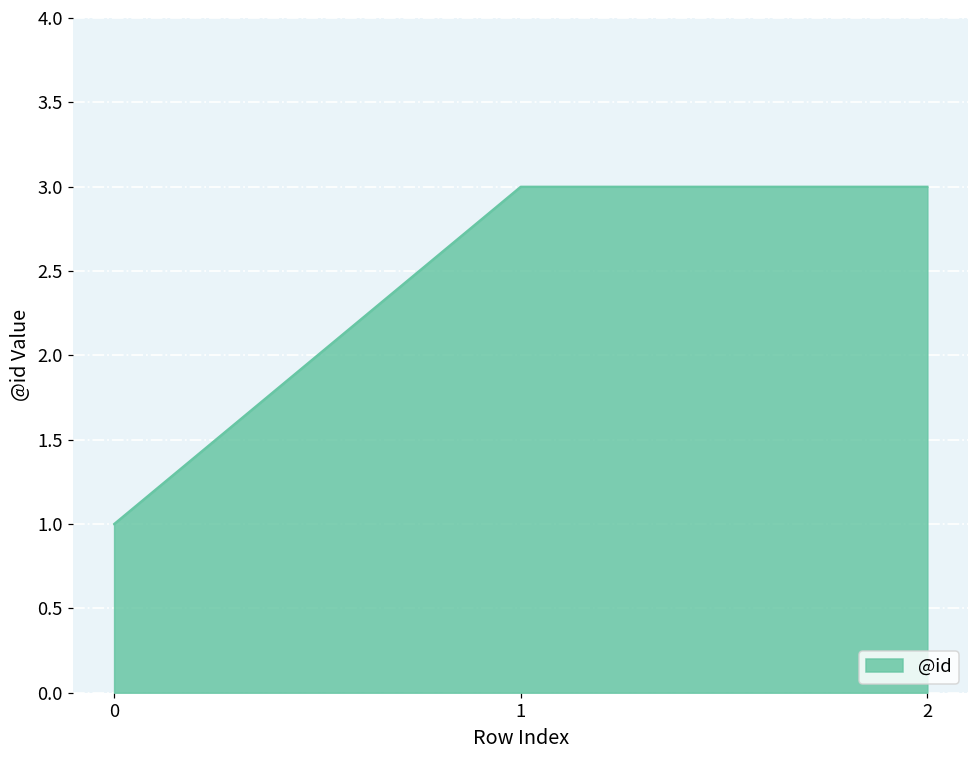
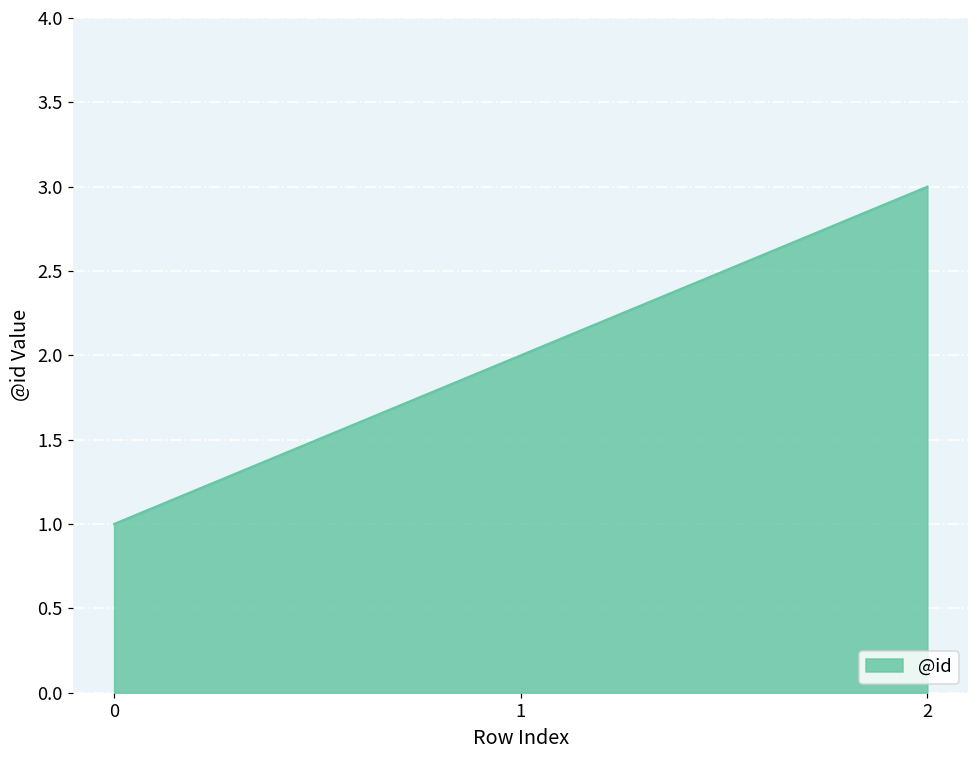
1: 3 -> 2
